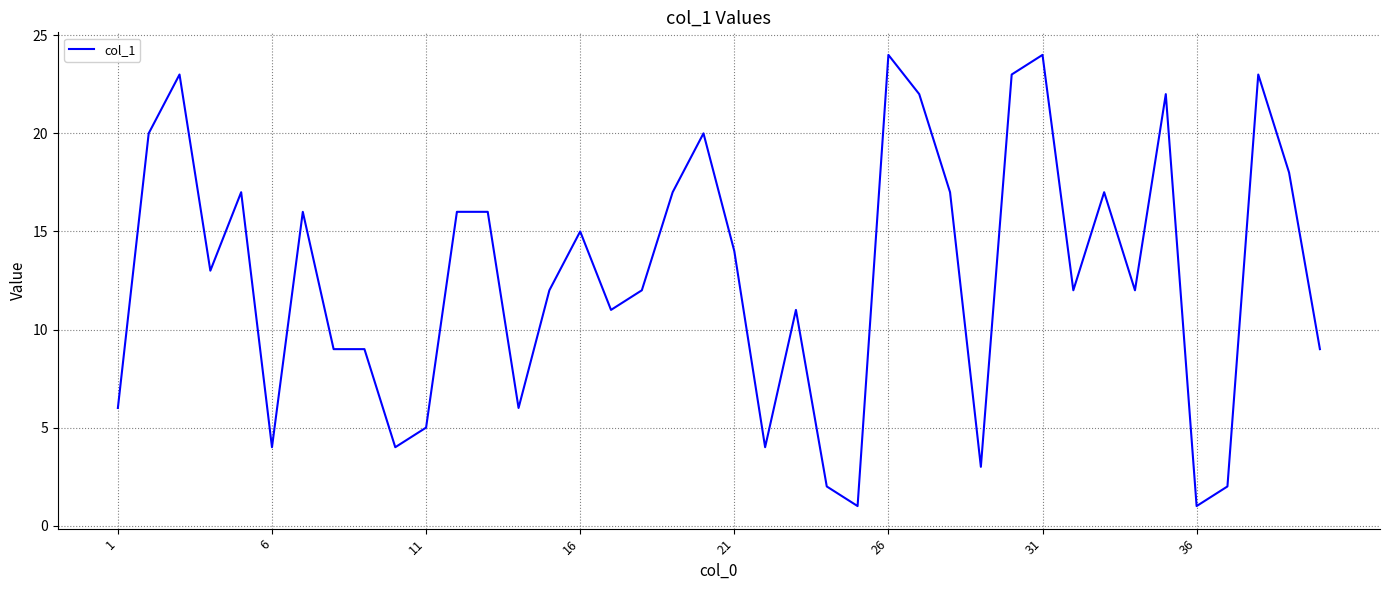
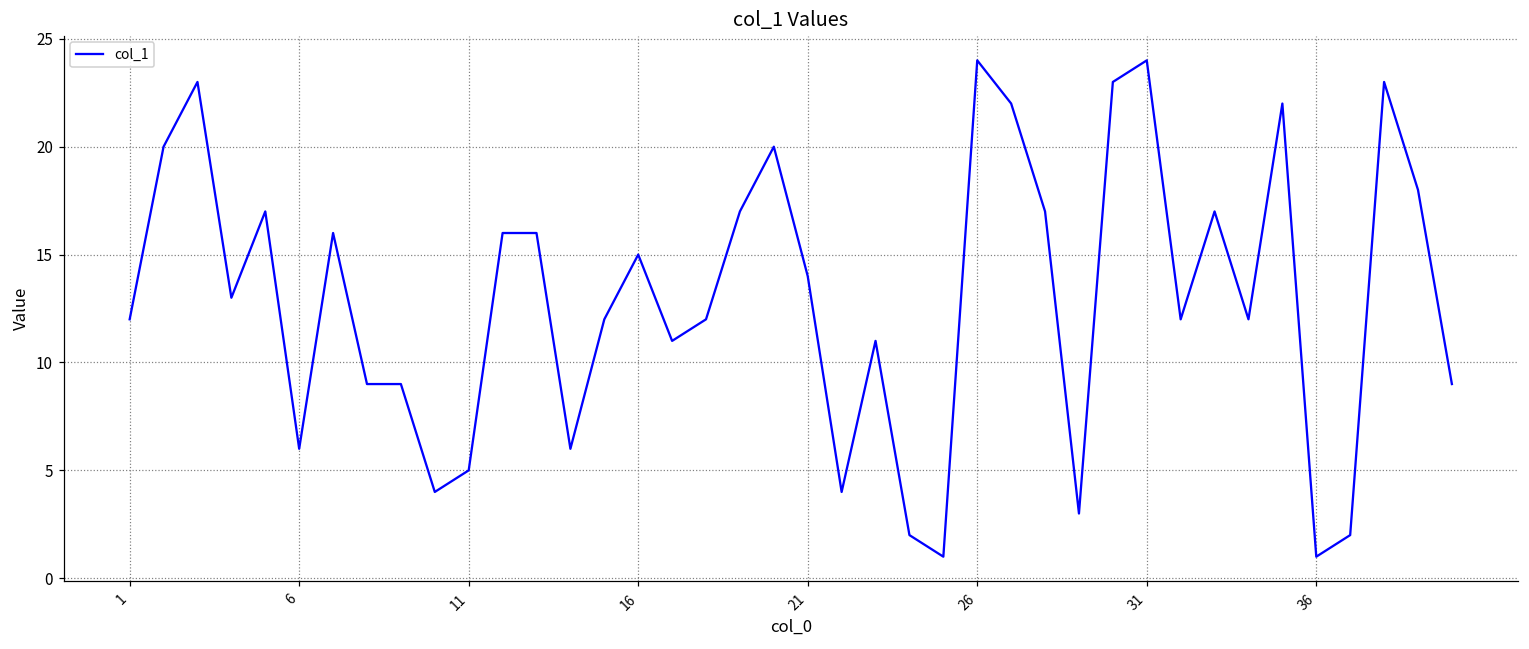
1: 6 -> 12
6: 4 -> 6
